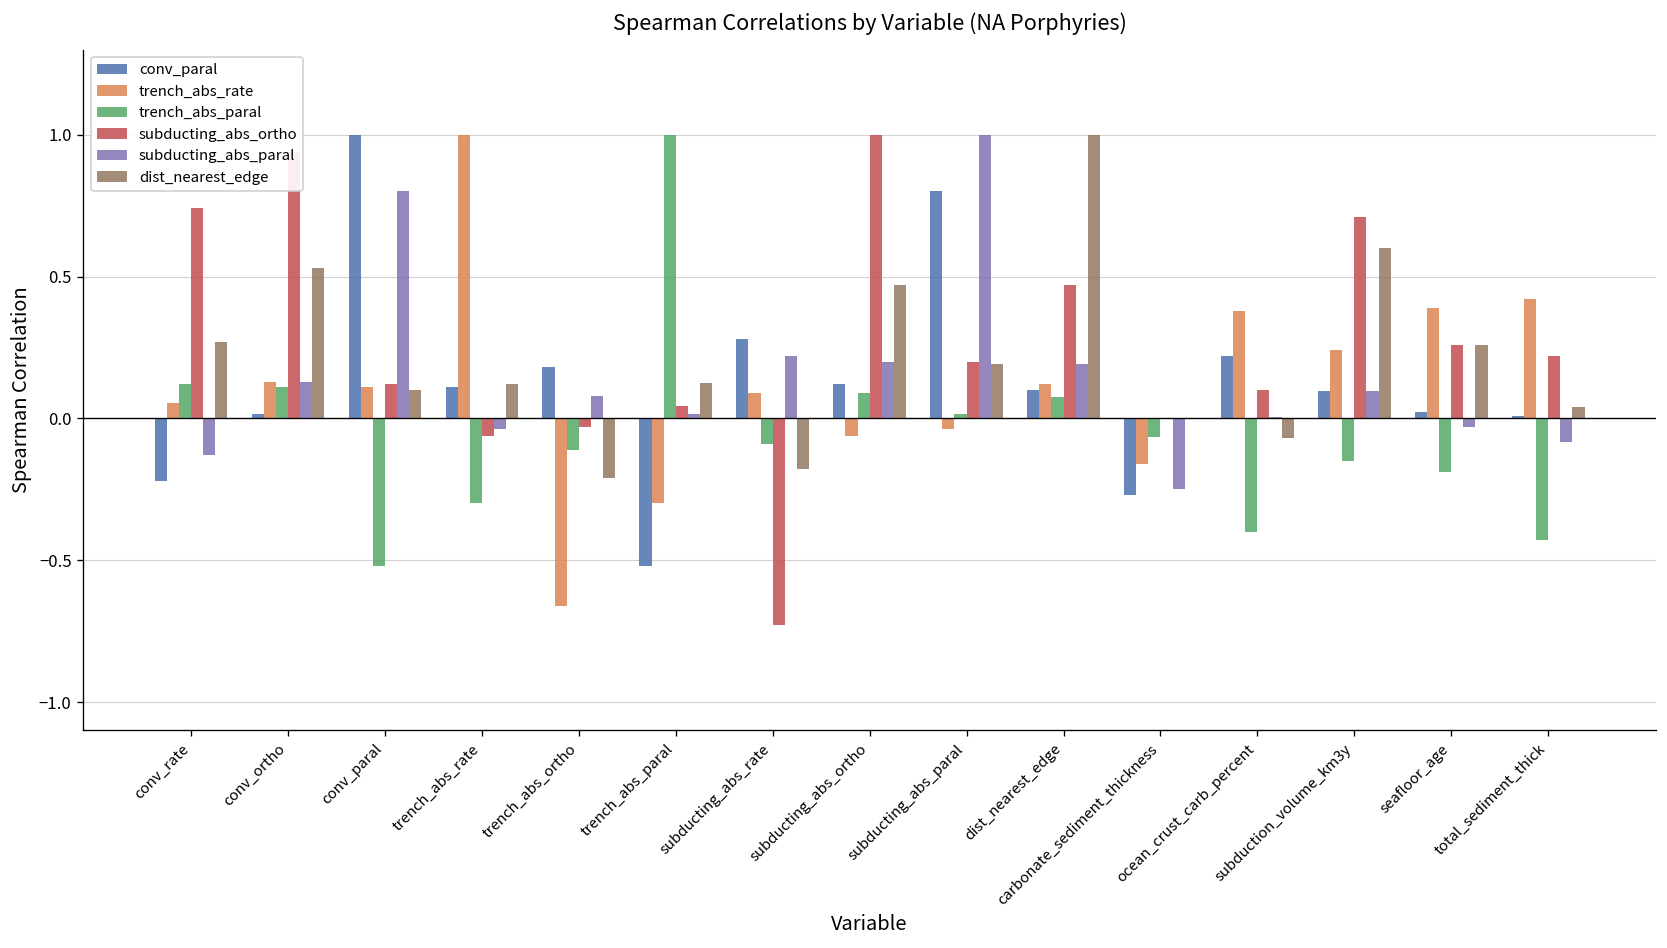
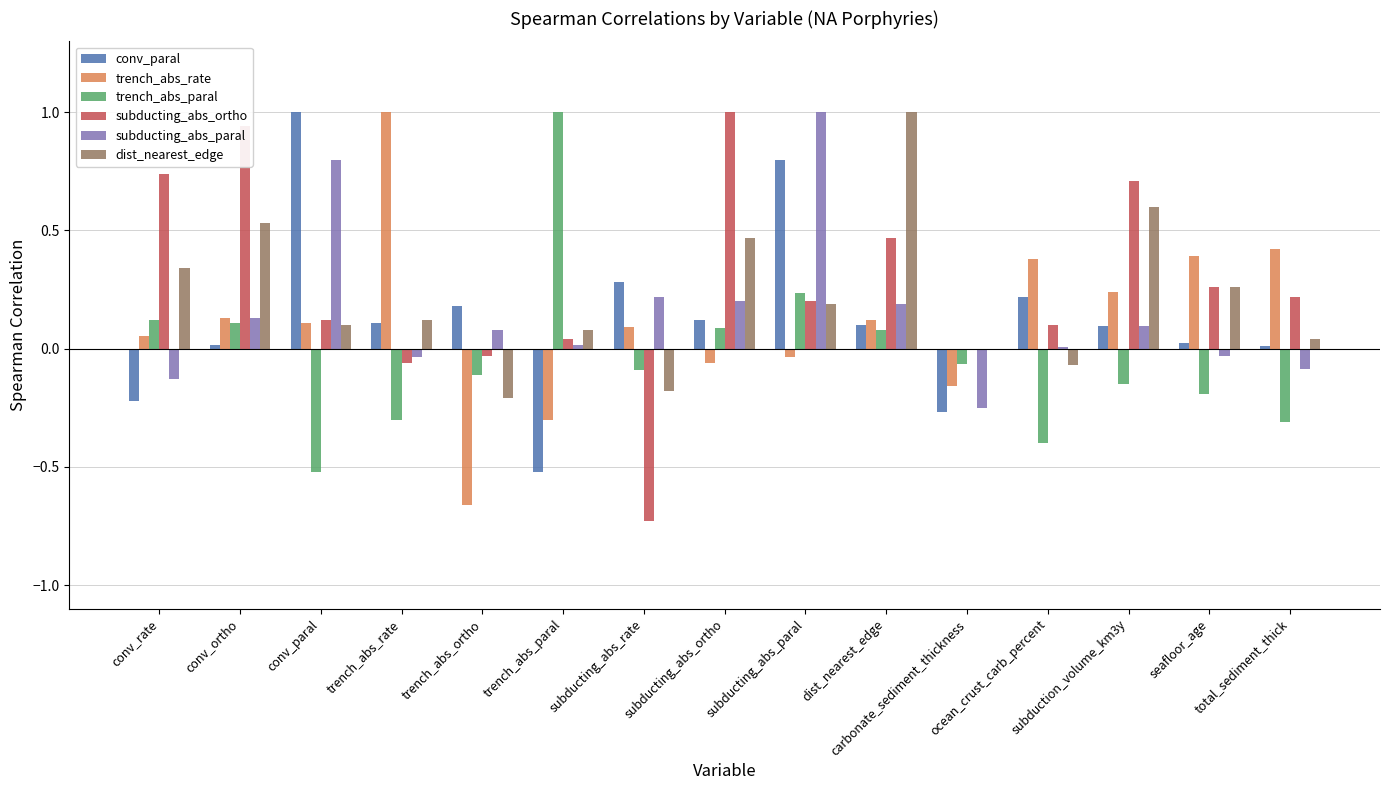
dist_nearest_edge, conv_rate: 0.27 -> 0.34
dist_nearest_edge, trench_abs_paral: 0.13 -> 0.08
trench_abs_paral, subducting_abs_paral: 0.02 -> 0.23
trench_abs_paral, total_sediment_thick: -0.43 -> -0.31
